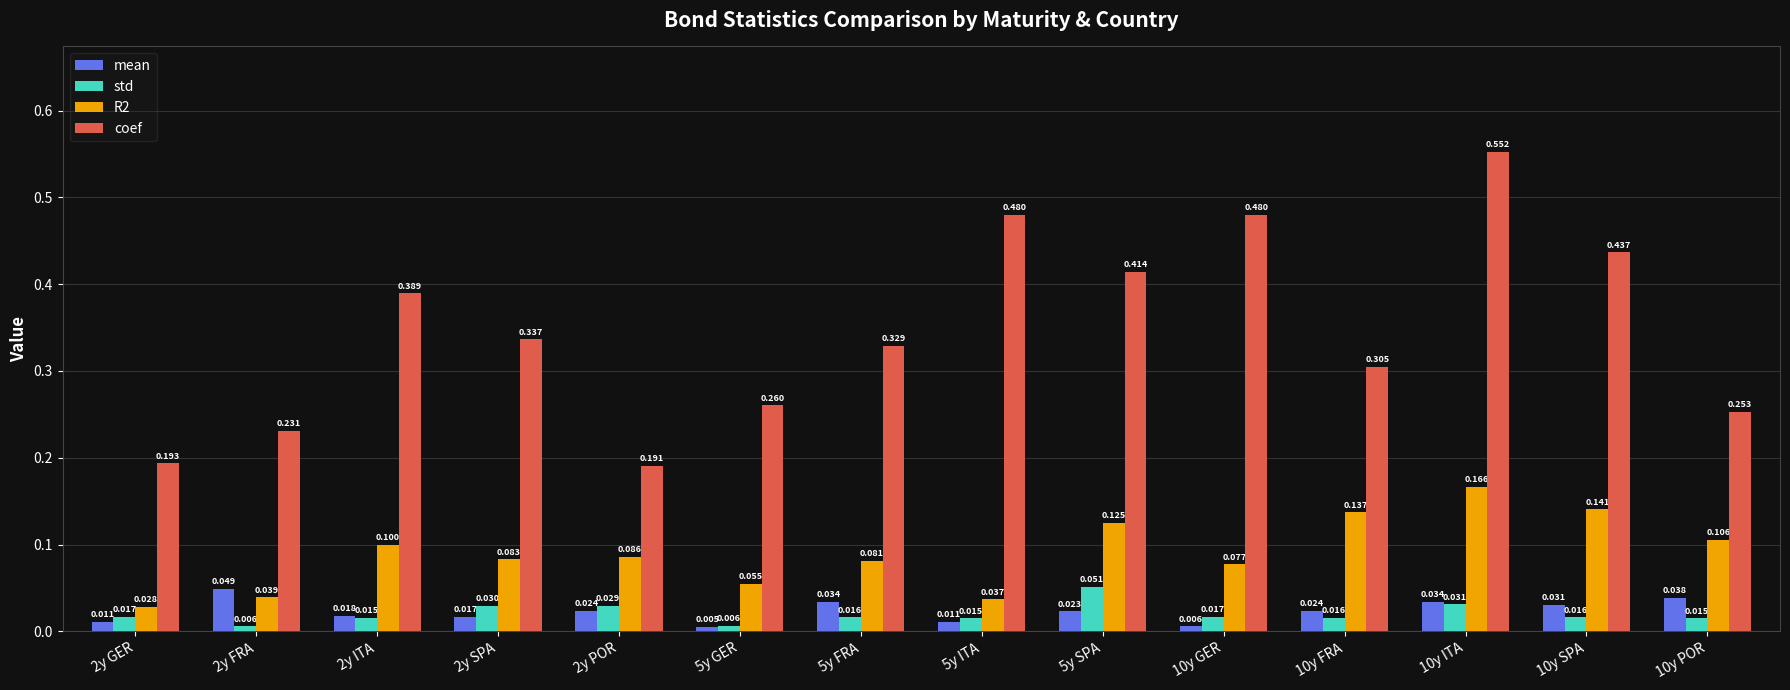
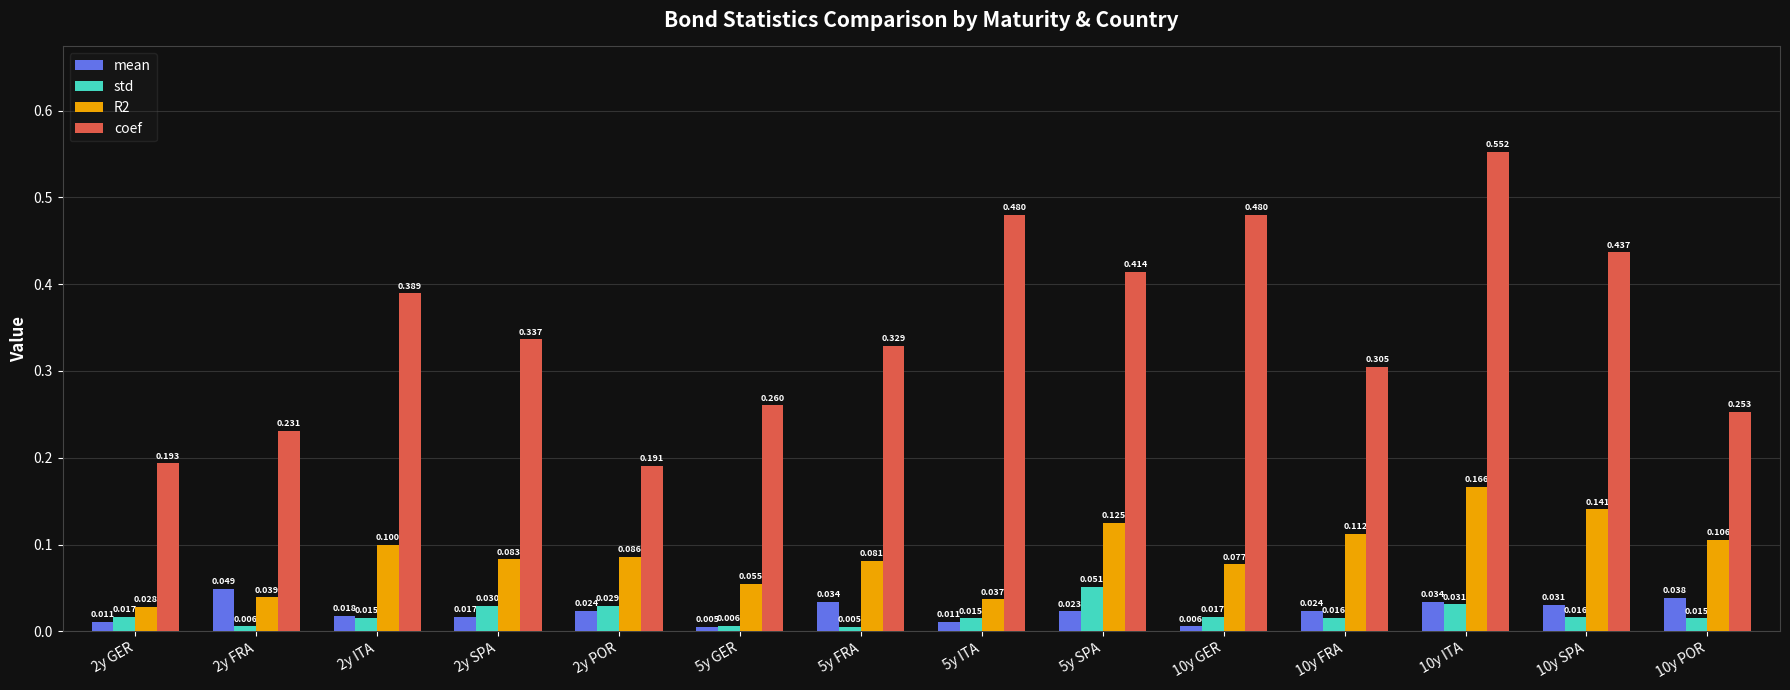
std, 5y FRA: 0.016 -> 0.005
R2, 10y FRA: 0.137 -> 0.112
